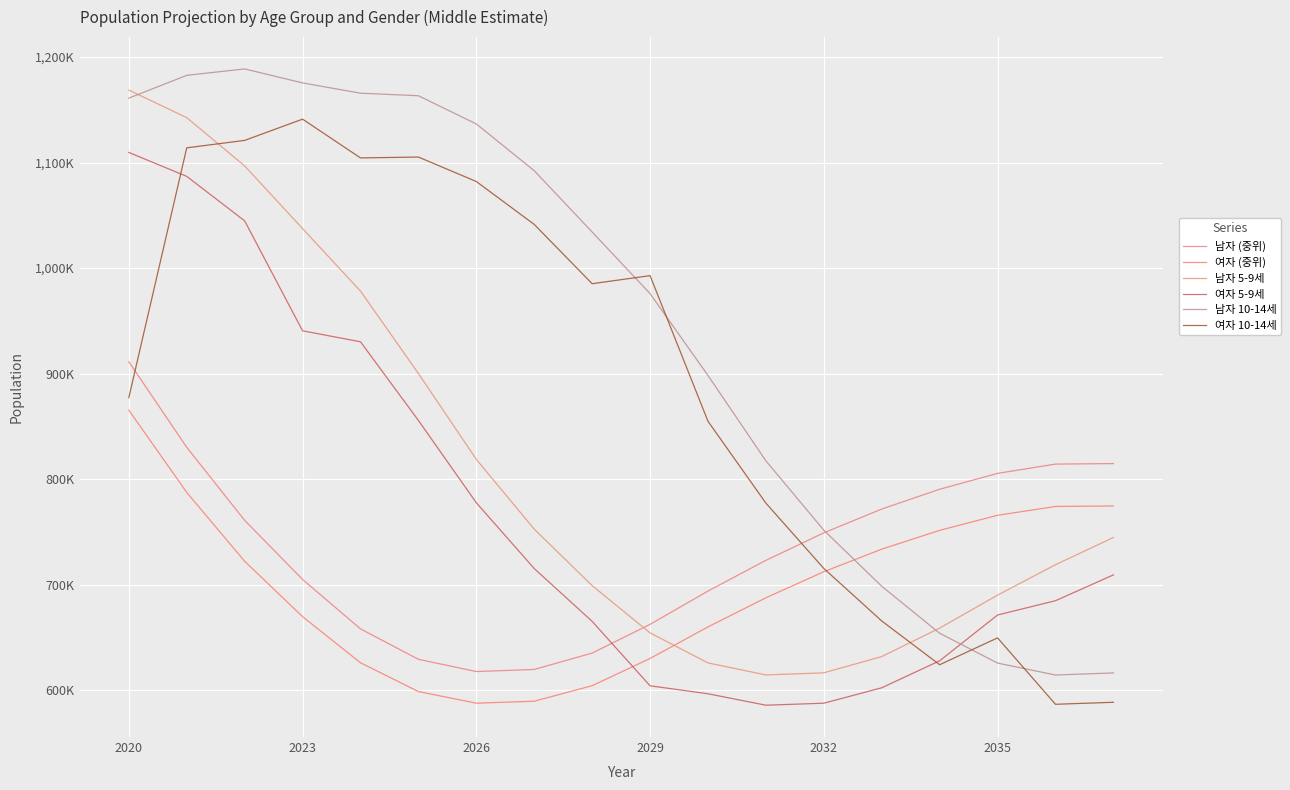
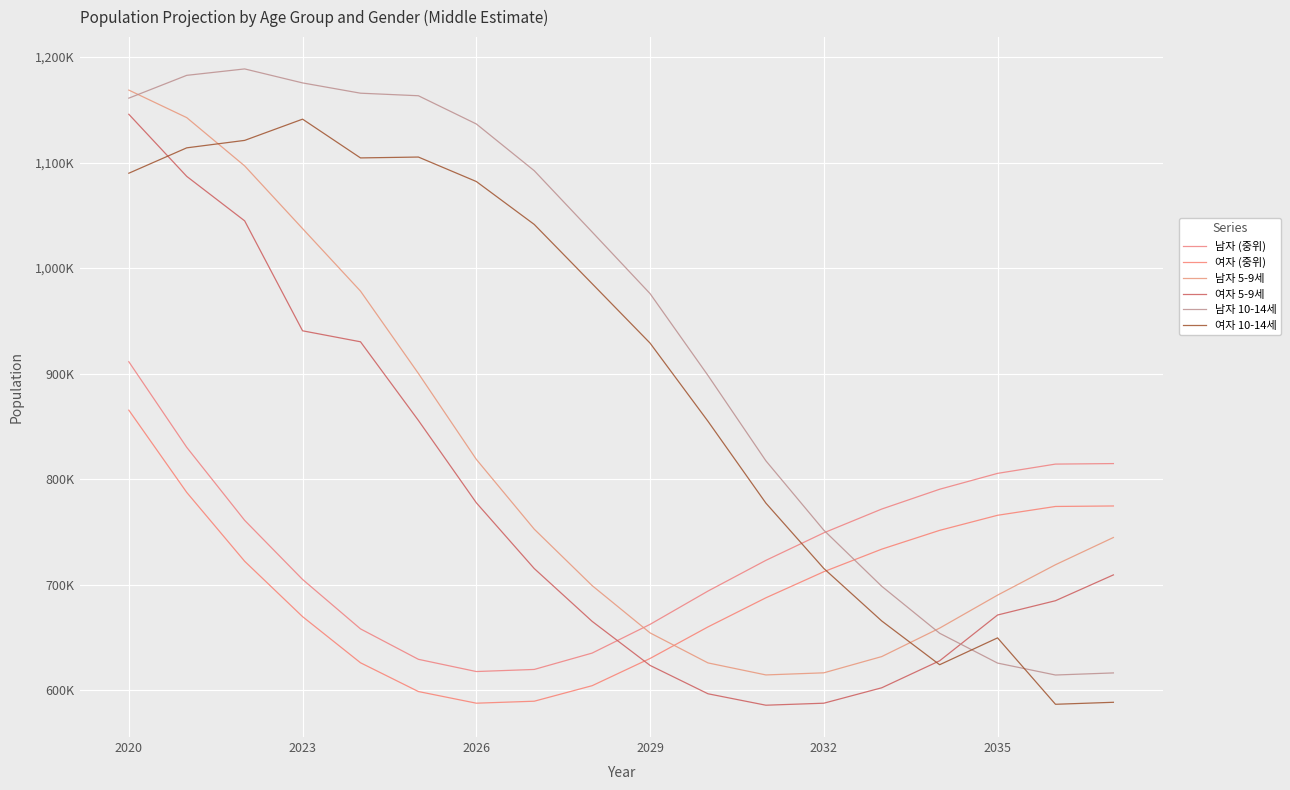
여자 5-9세, 2020: 1,110,000 -> 1,146,000
여자 10-14세, 2020: 877,000 -> 1,090,000
여자 5-9세, 2029: 604,000 -> 623,000
여자 10-14세, 2029: 993,000 -> 929,000
